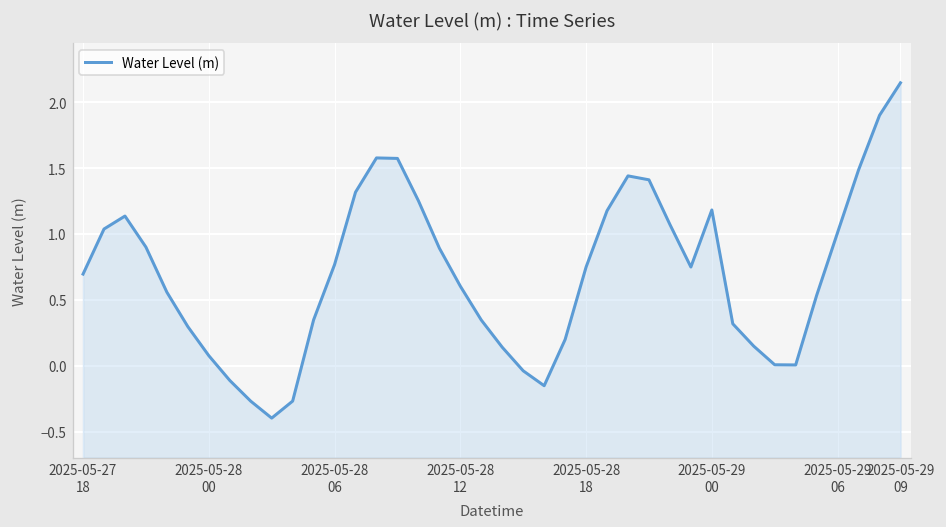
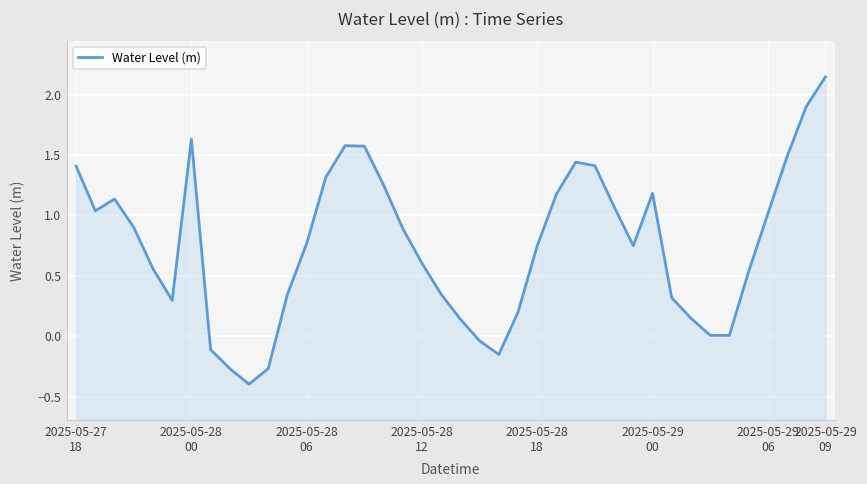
2025-05-27 18: 0.70 -> 1.41
2025-05-28 00: 0.08 -> 1.63
